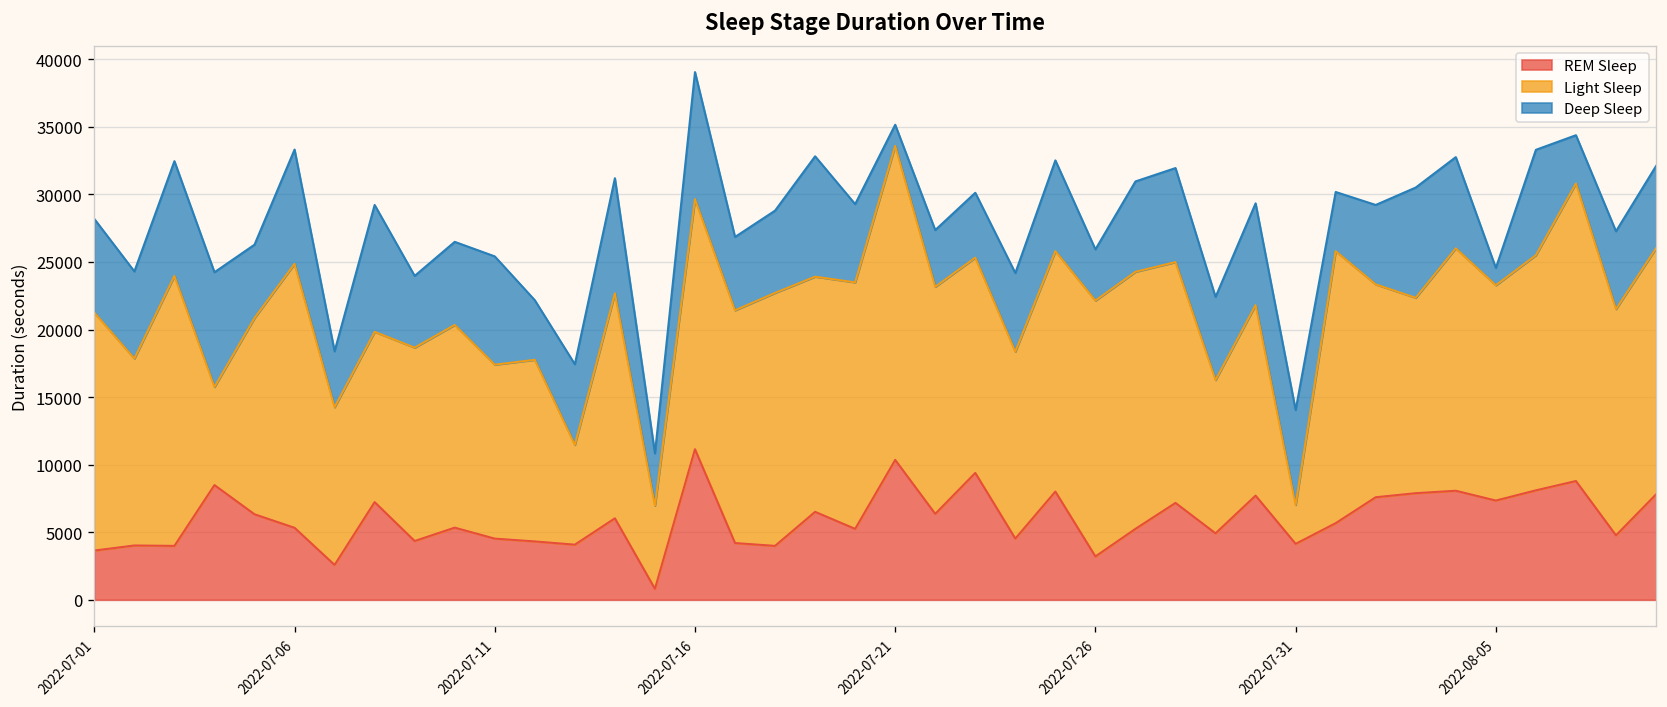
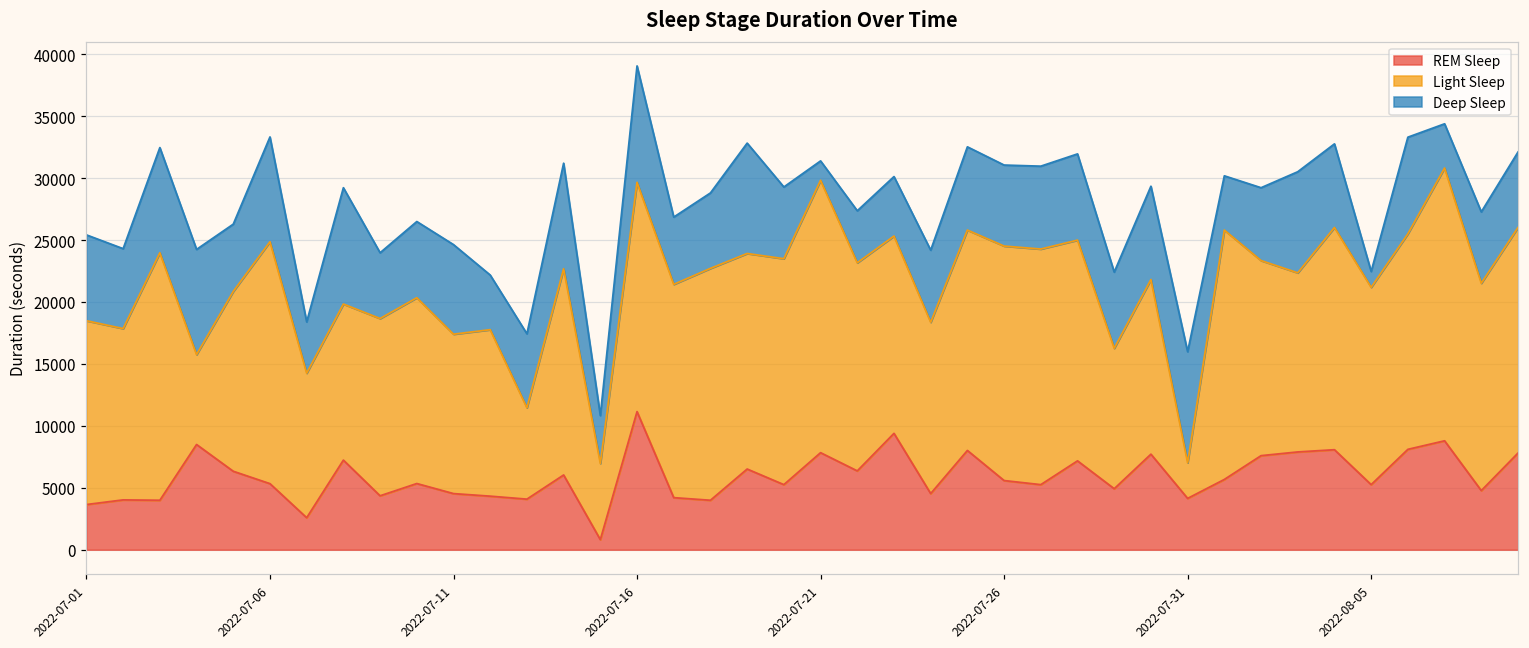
Light Sleep, 2022-07-01: 17600 -> 14800
Deep Sleep, 2022-07-11: 8000 -> 7200
REM Sleep, 2022-07-21: 10400 -> 7800
Light Sleep, 2022-07-21: 23200 -> 22000
REM Sleep, 2022-07-26: 3200 -> 5600
Deep Sleep, 2022-07-26: 3800 -> 6500
Deep Sleep, 2022-07-31: 7000 -> 9000
REM Sleep, 2022-08-05: 7300 -> 5300
